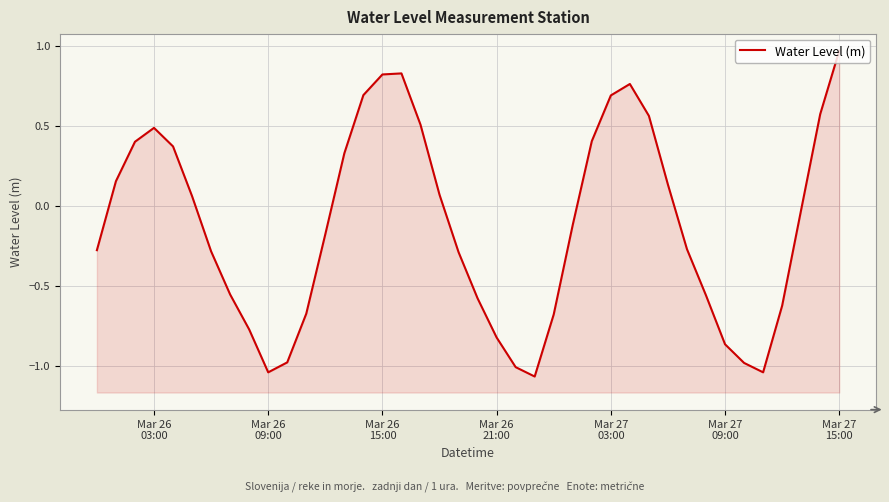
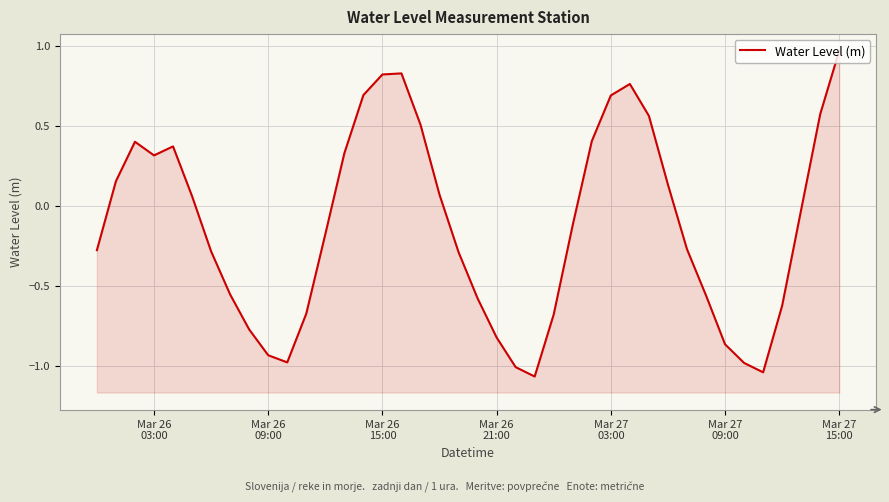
Mar 26 03:00: 0.49 -> 0.32
Mar 26 09:00: -1.04 -> -0.93
